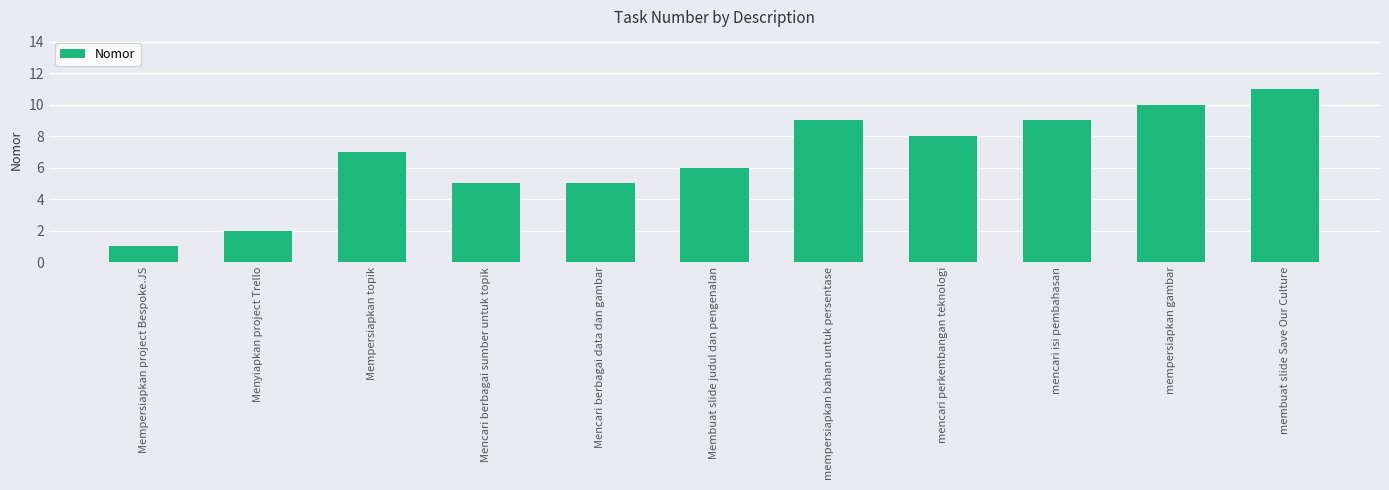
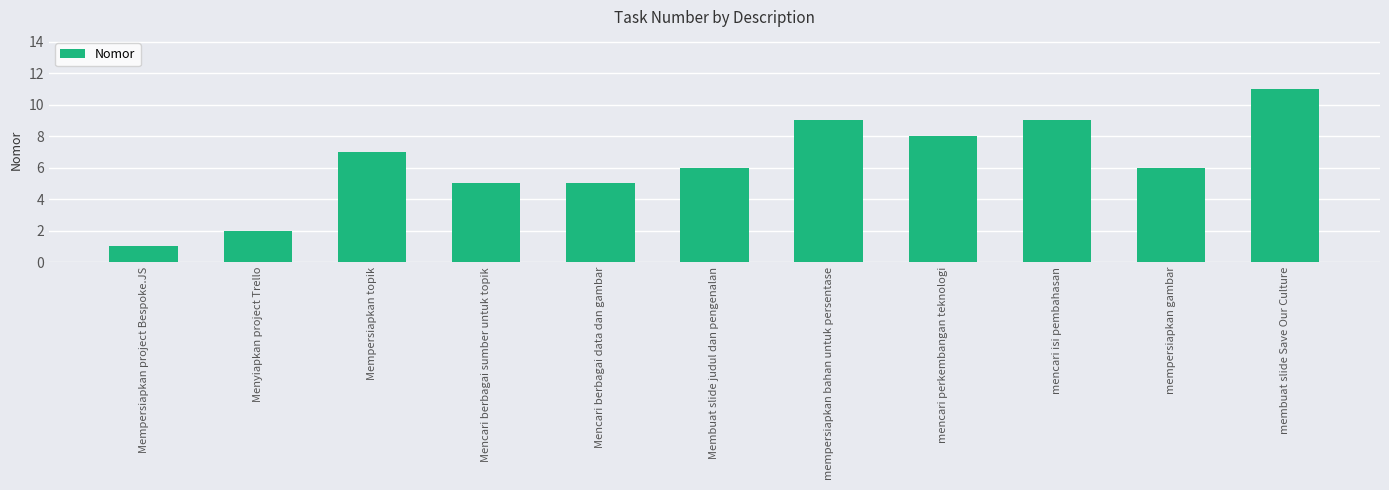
mempersiapkan gambar: 10 -> 6
